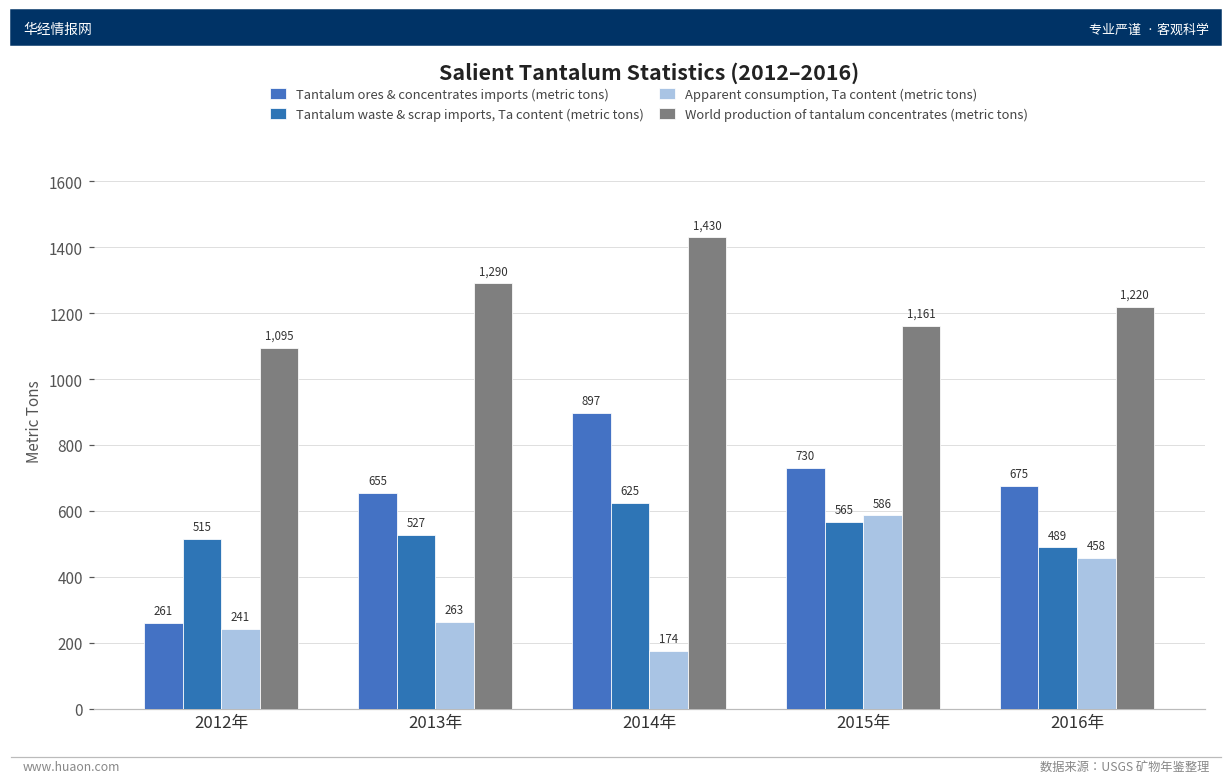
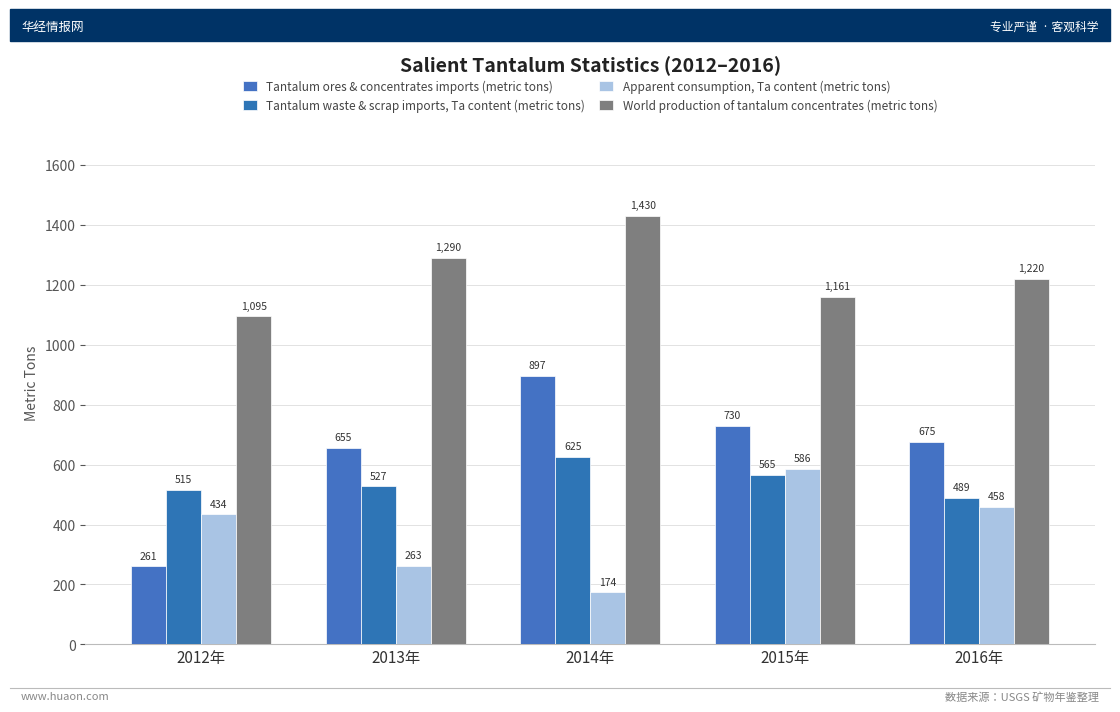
Apparent consumption, Ta content (metric tons), 2012年: 241 -> 434
